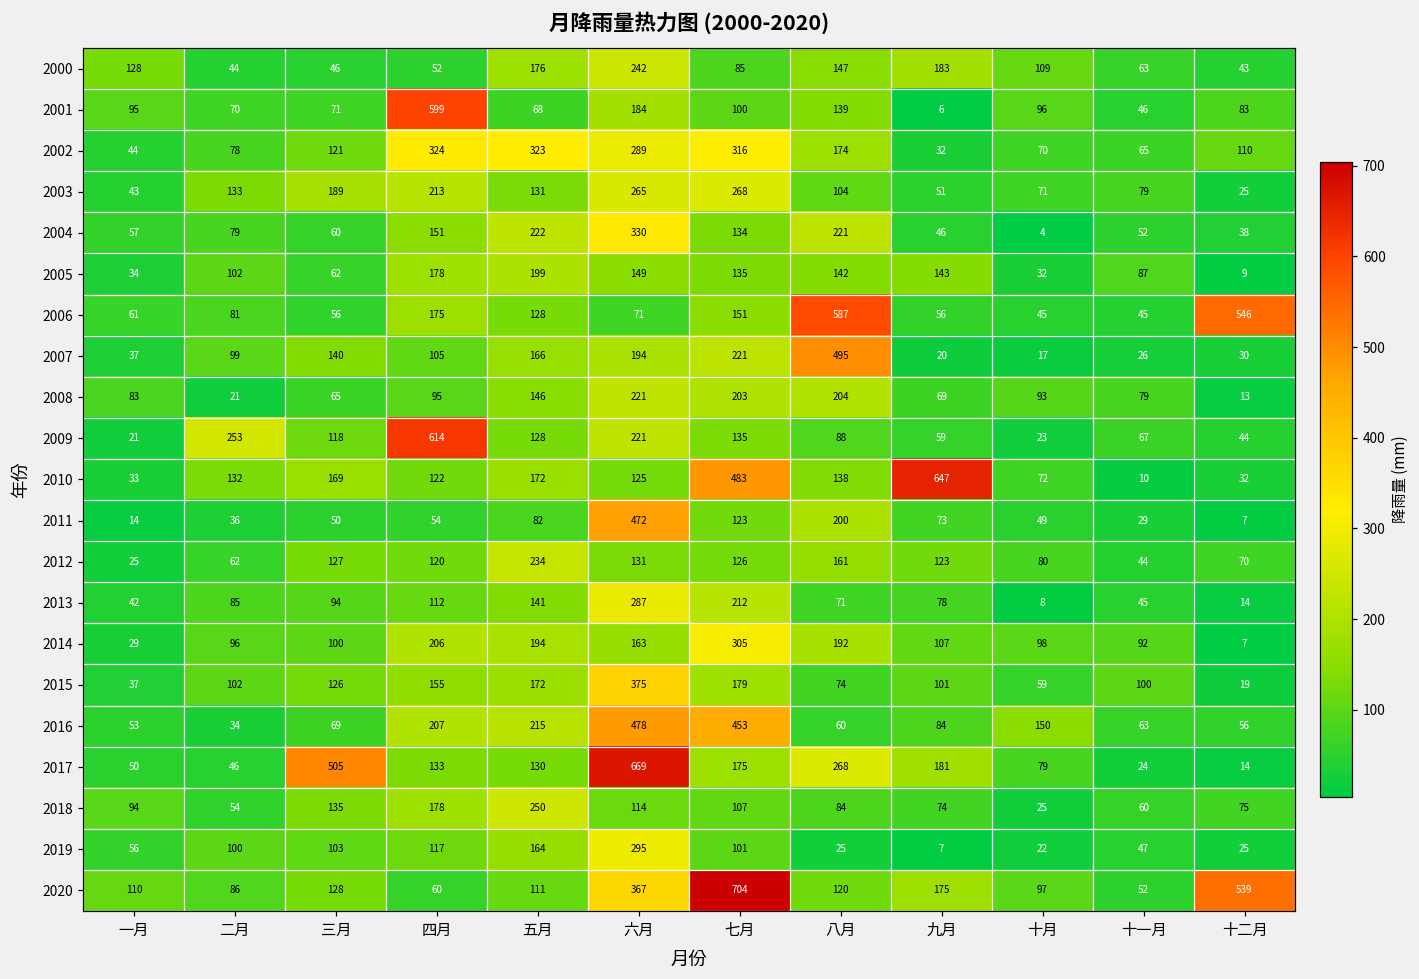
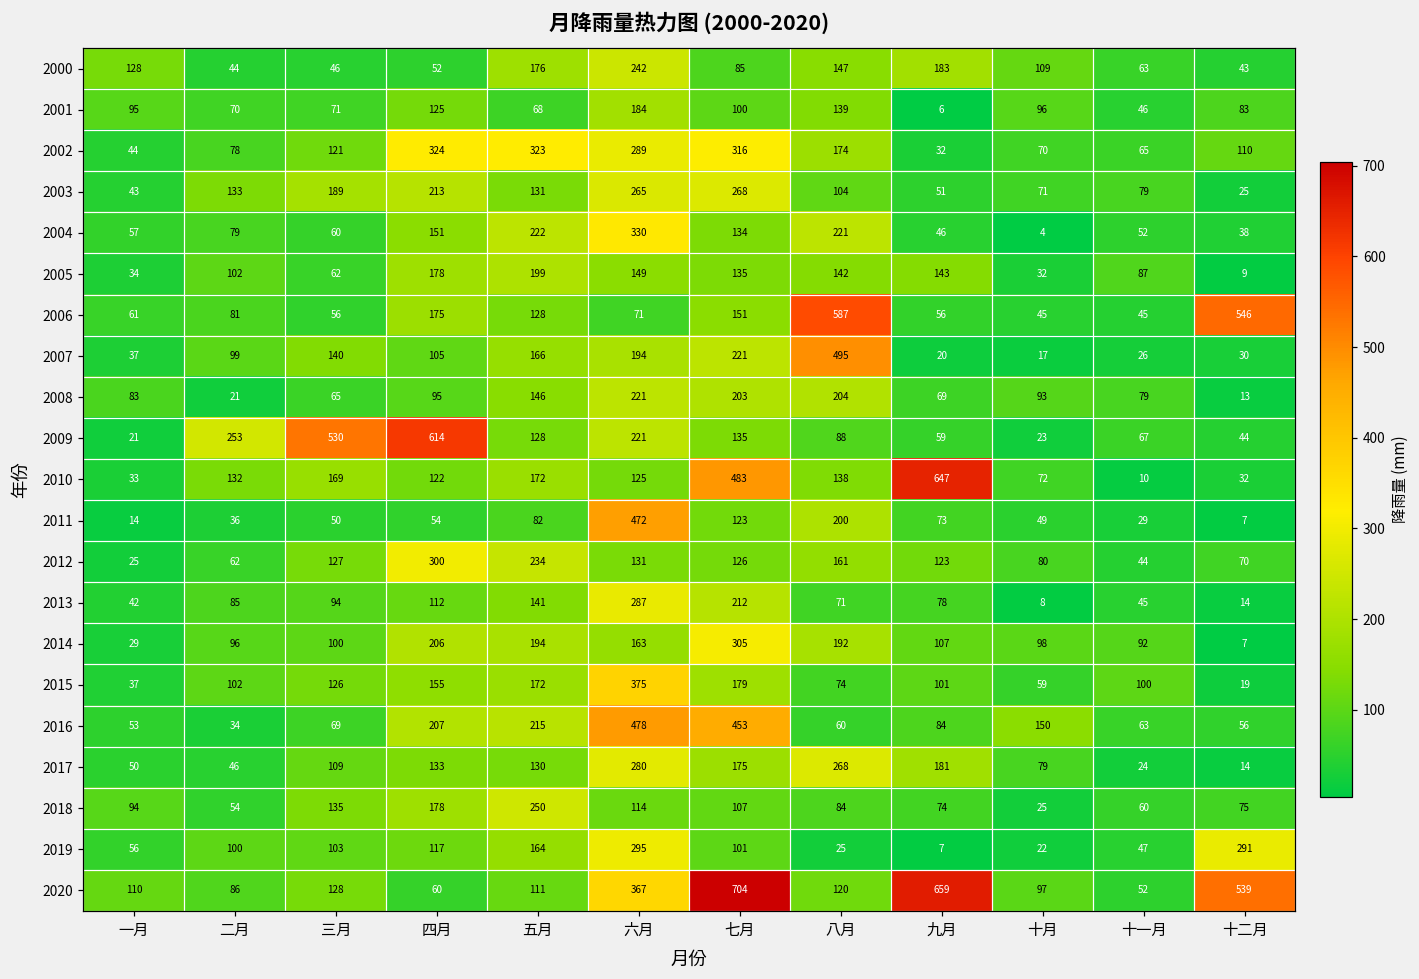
2001, 四月: 599 -> 125
2009, 三月: 118 -> 530
2012, 四月: 120 -> 300
2017, 三月: 505 -> 109
2017, 六月: 669 -> 280
2019, 十二月: 25 -> 291
2020, 九月: 175 -> 659
